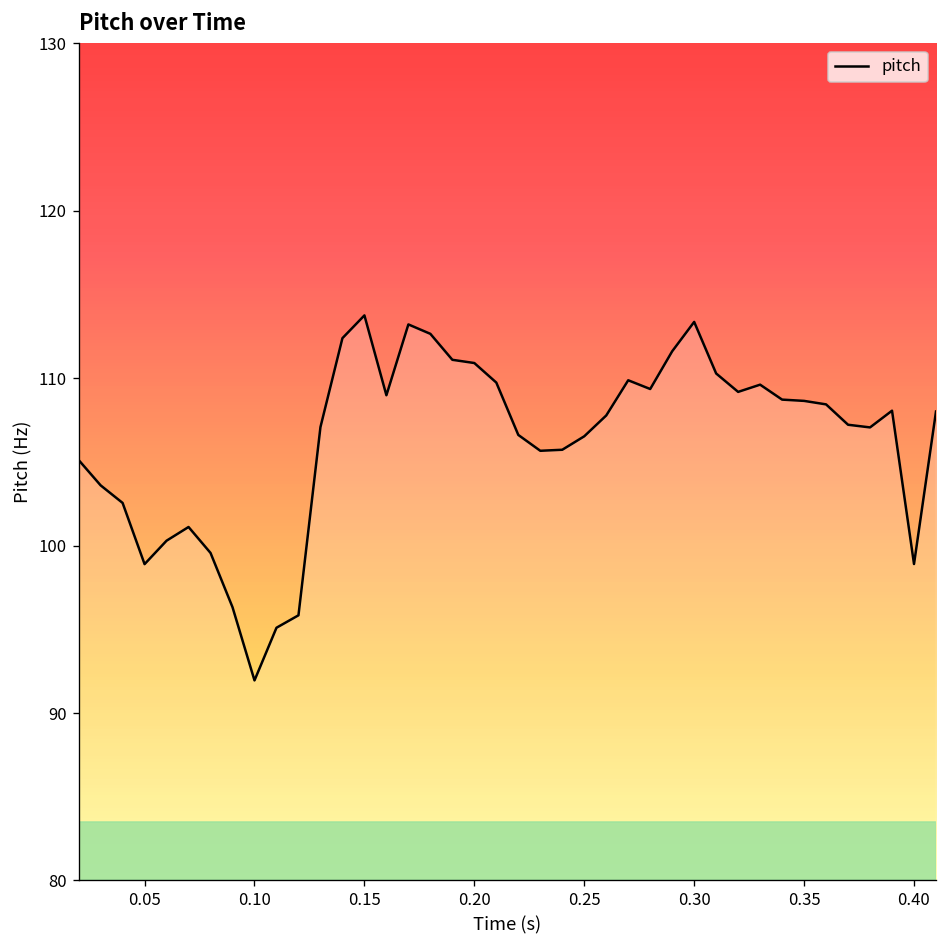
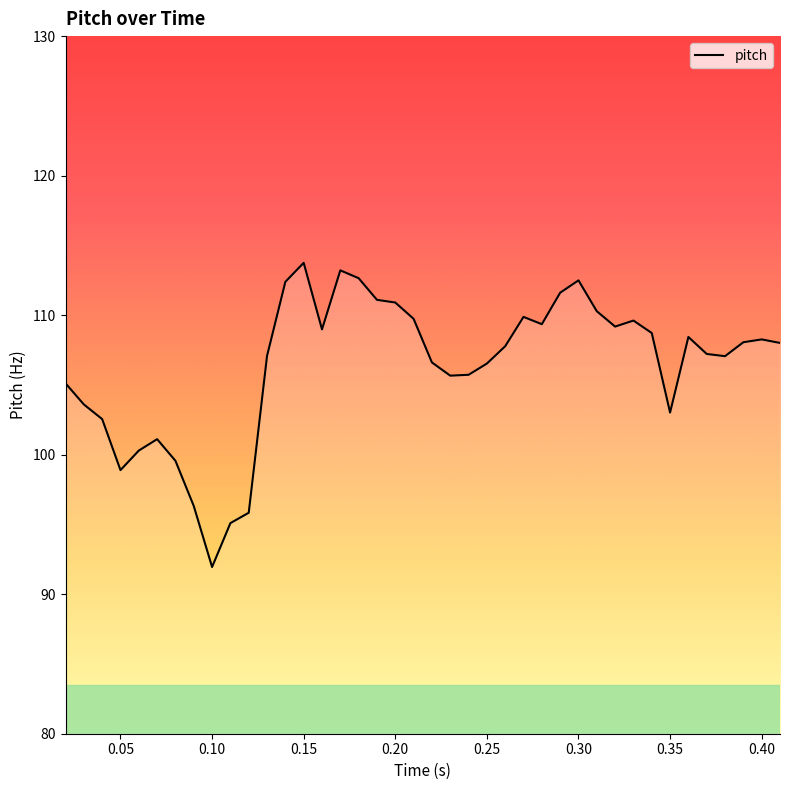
0.30: 113.4 -> 112.5
0.35: 108.6 -> 103.0
0.40: 98.9 -> 108.3
